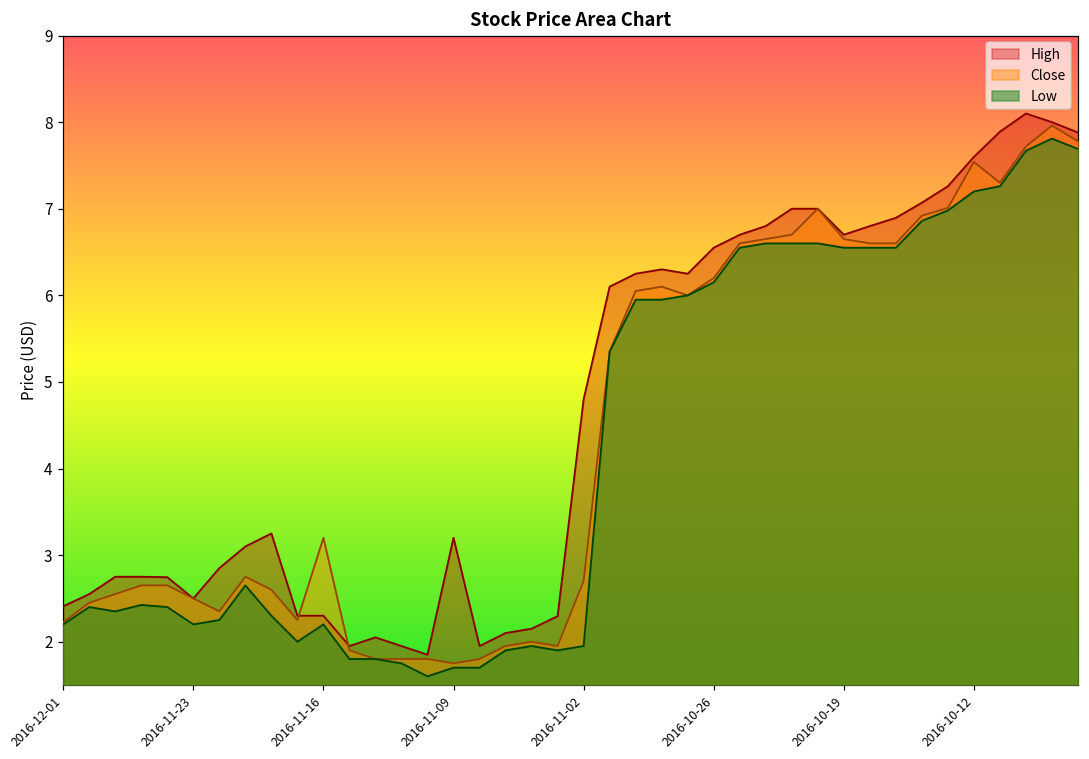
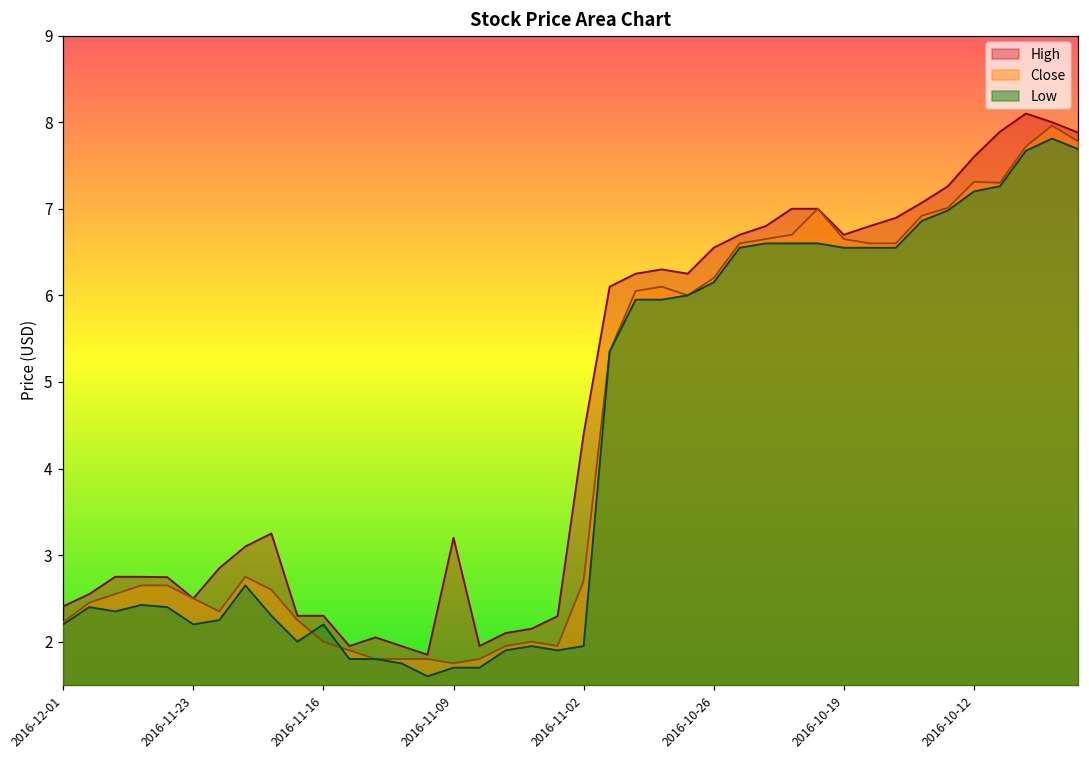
Close, 2016-11-16: 3.2 -> 2.0
High, 2016-11-02: 4.8 -> 4.4
Close, 2016-10-12: 7.5 -> 7.3
